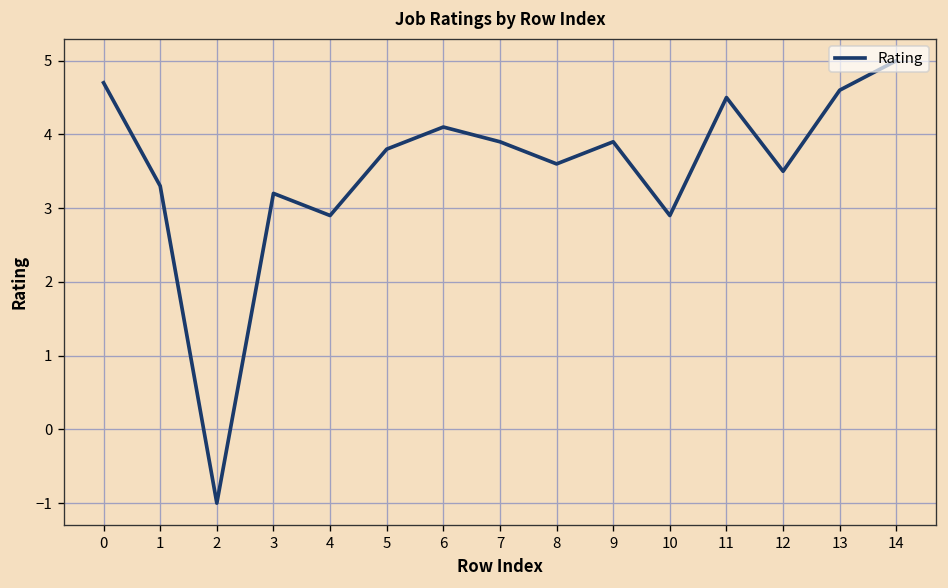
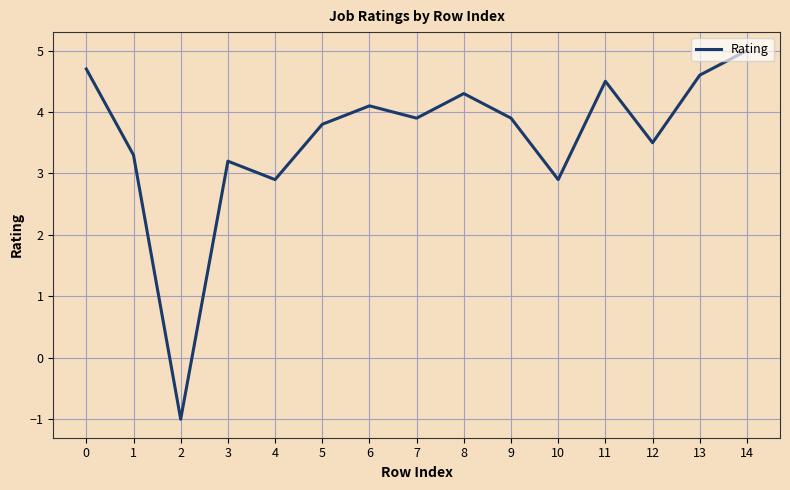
8: 3.6 -> 4.3
